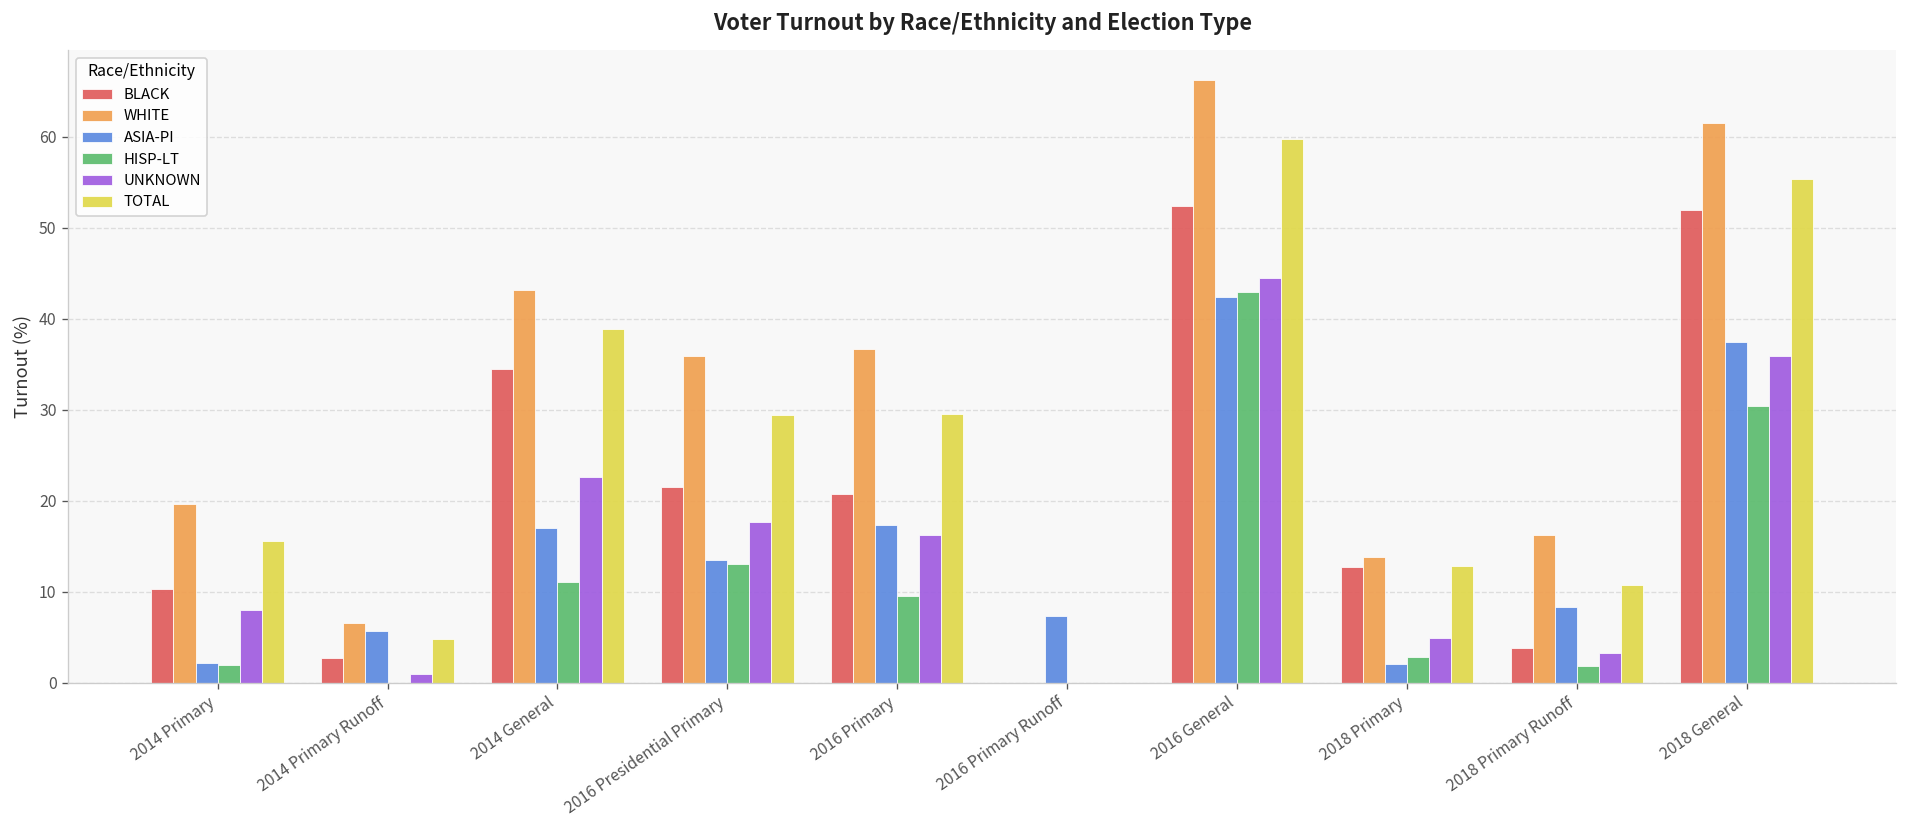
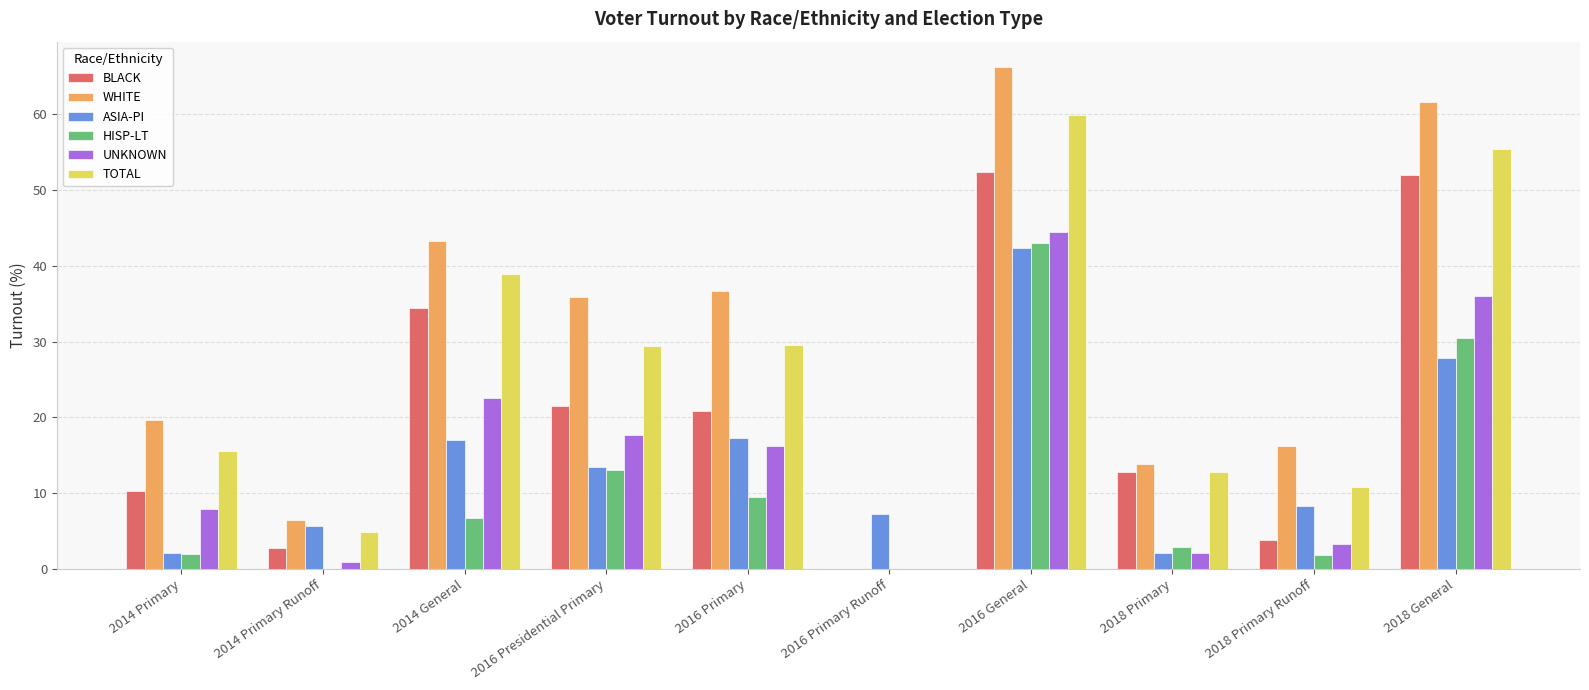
HISP-LT, 2014 General: 11 -> 7
UNKNOWN, 2018 Primary: 5 -> 2
ASIA-PI, 2018 General: 37 -> 28
